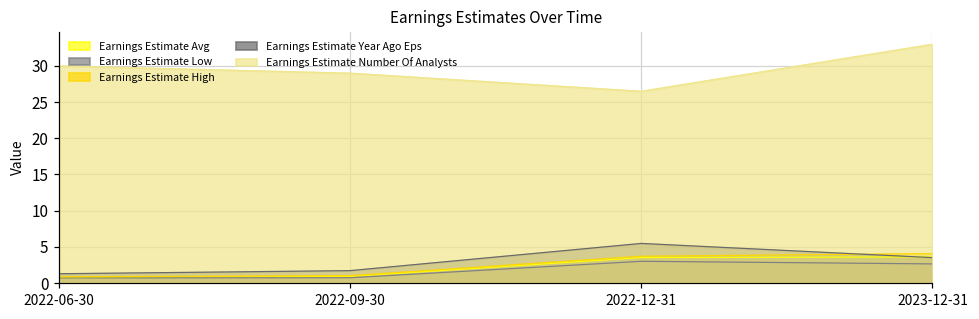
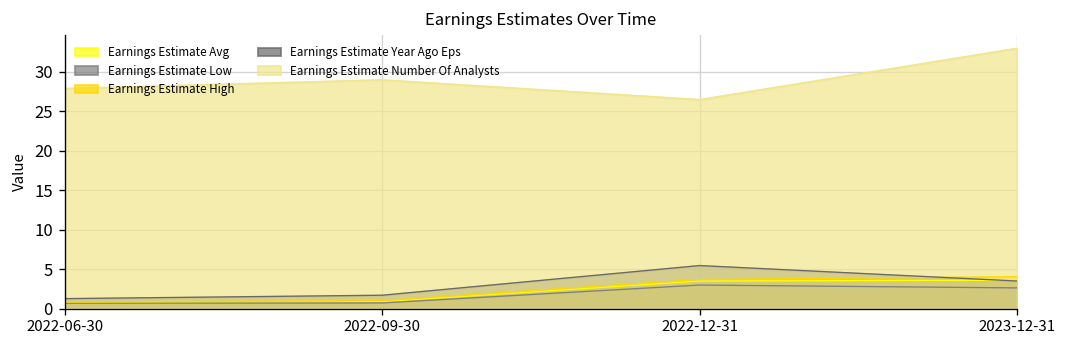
Earnings Estimate Number Of Analysts, 2022-06-30: 30 -> 28
